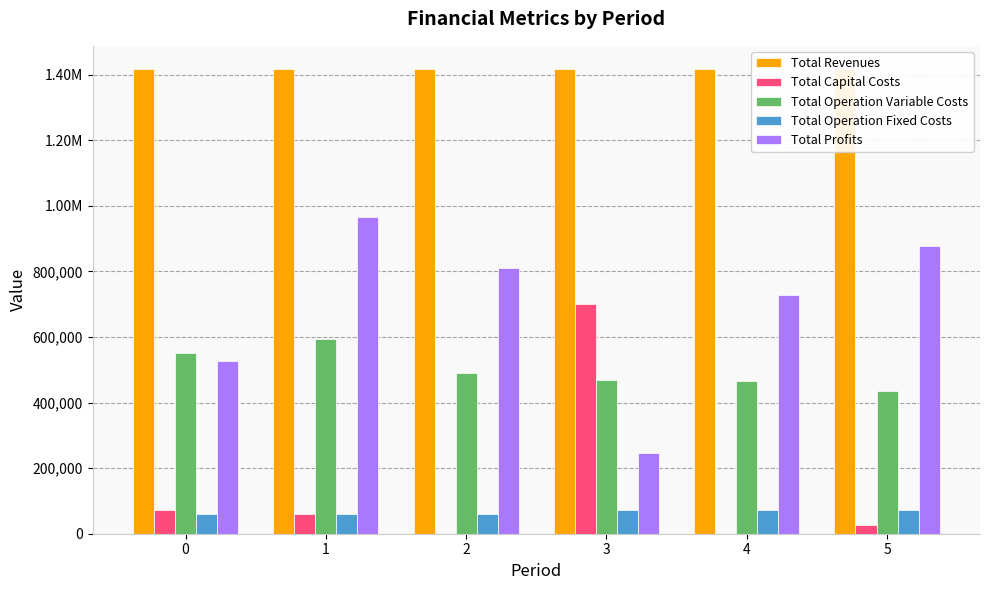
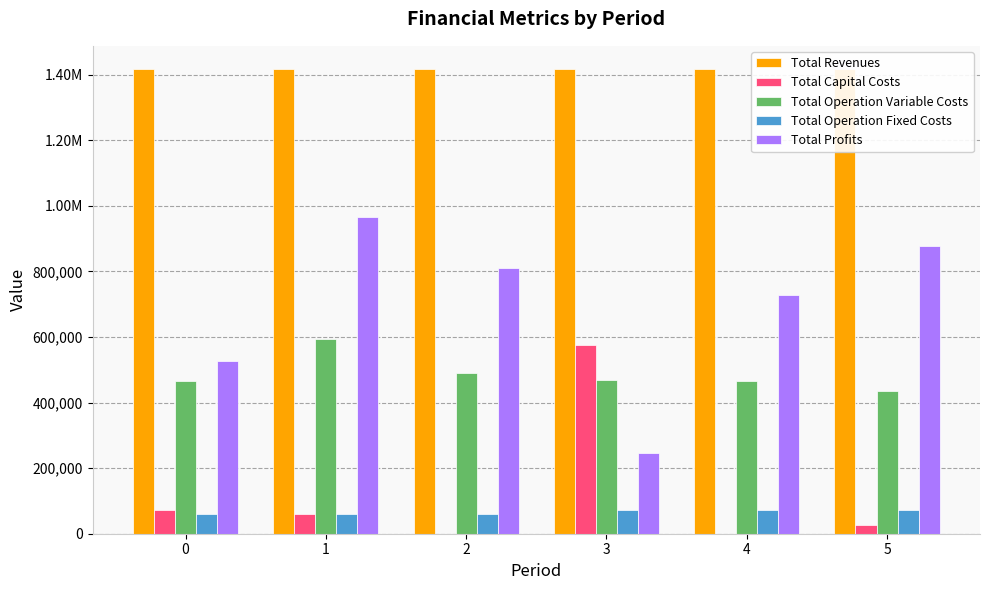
Total Operation Variable Costs, 0: 550,000 -> 470,000
Total Capital Costs, 3: 700,000 -> 580,000
